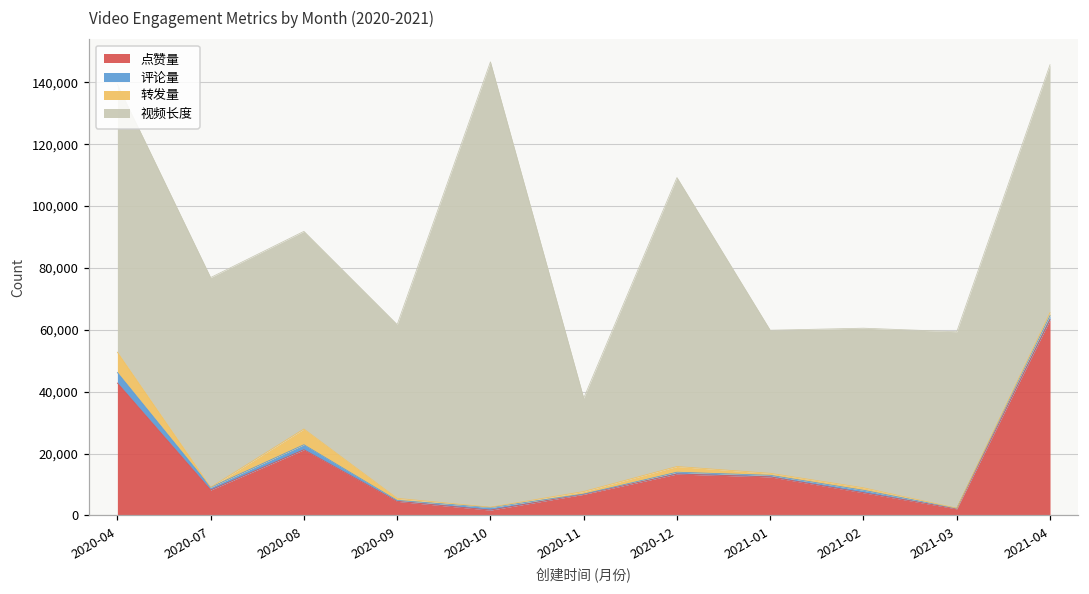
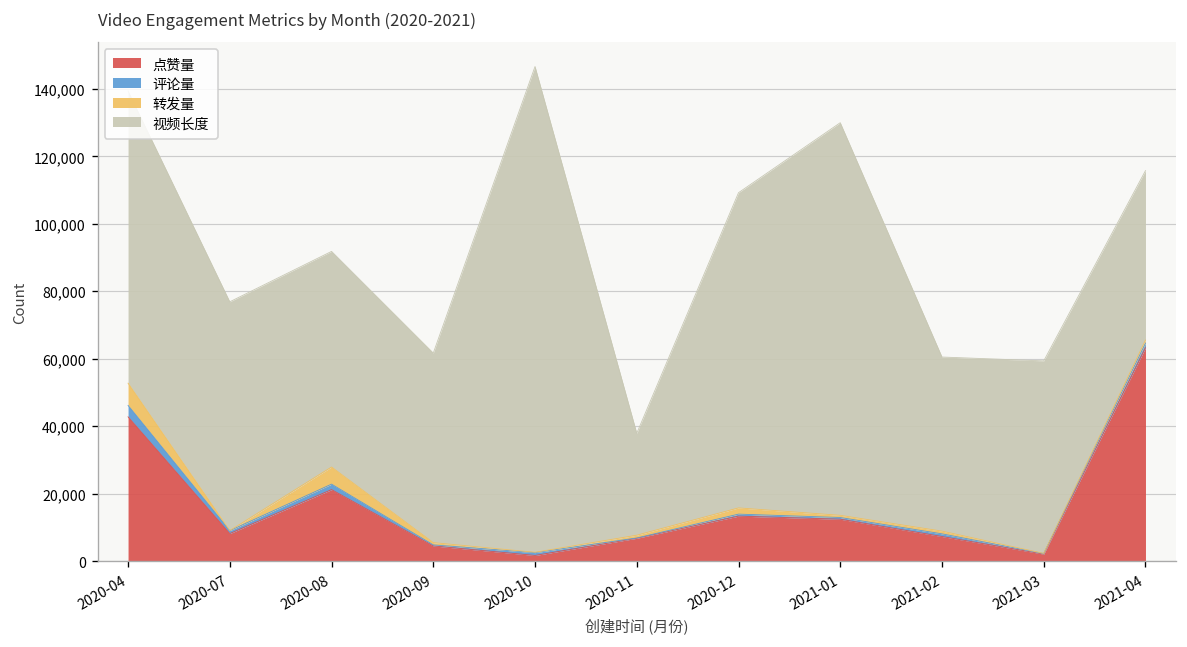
视频长度, 2021-01: 46,000 -> 116,000
视频长度, 2021-04: 80,000 -> 50,000
